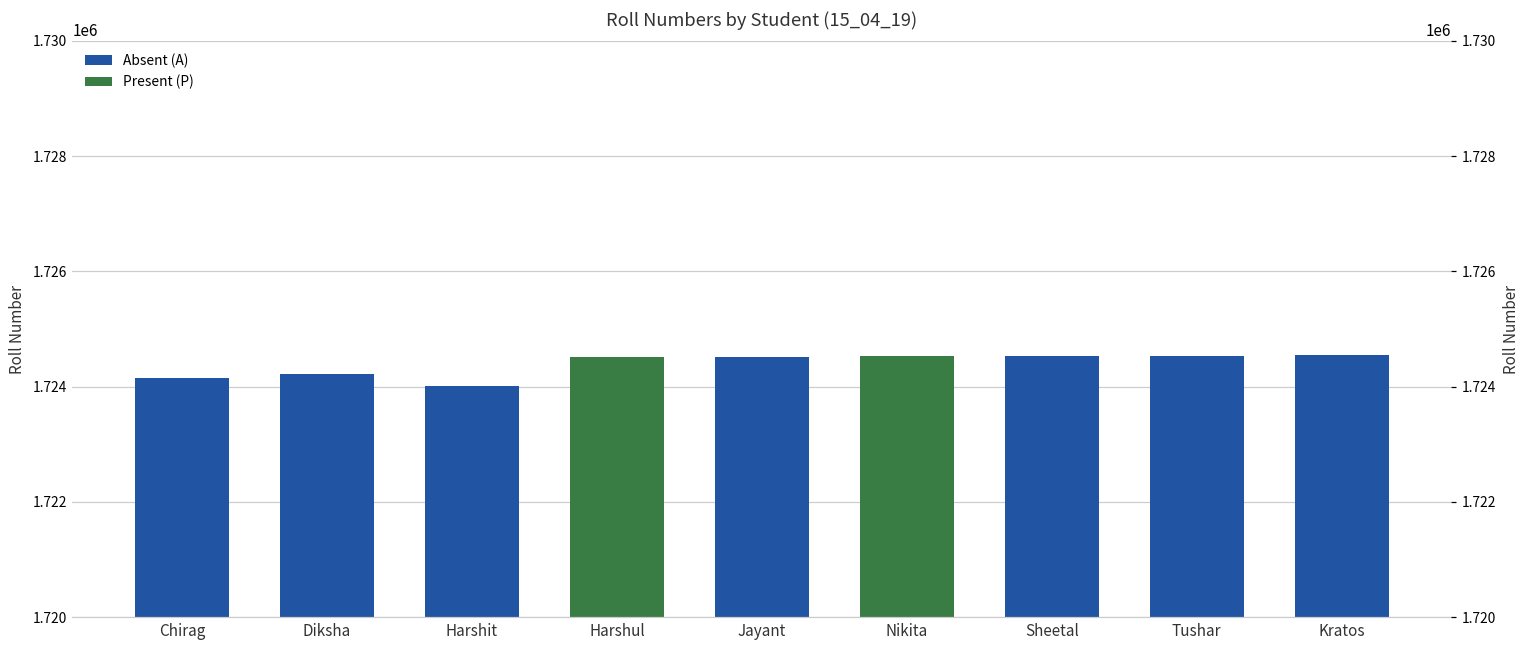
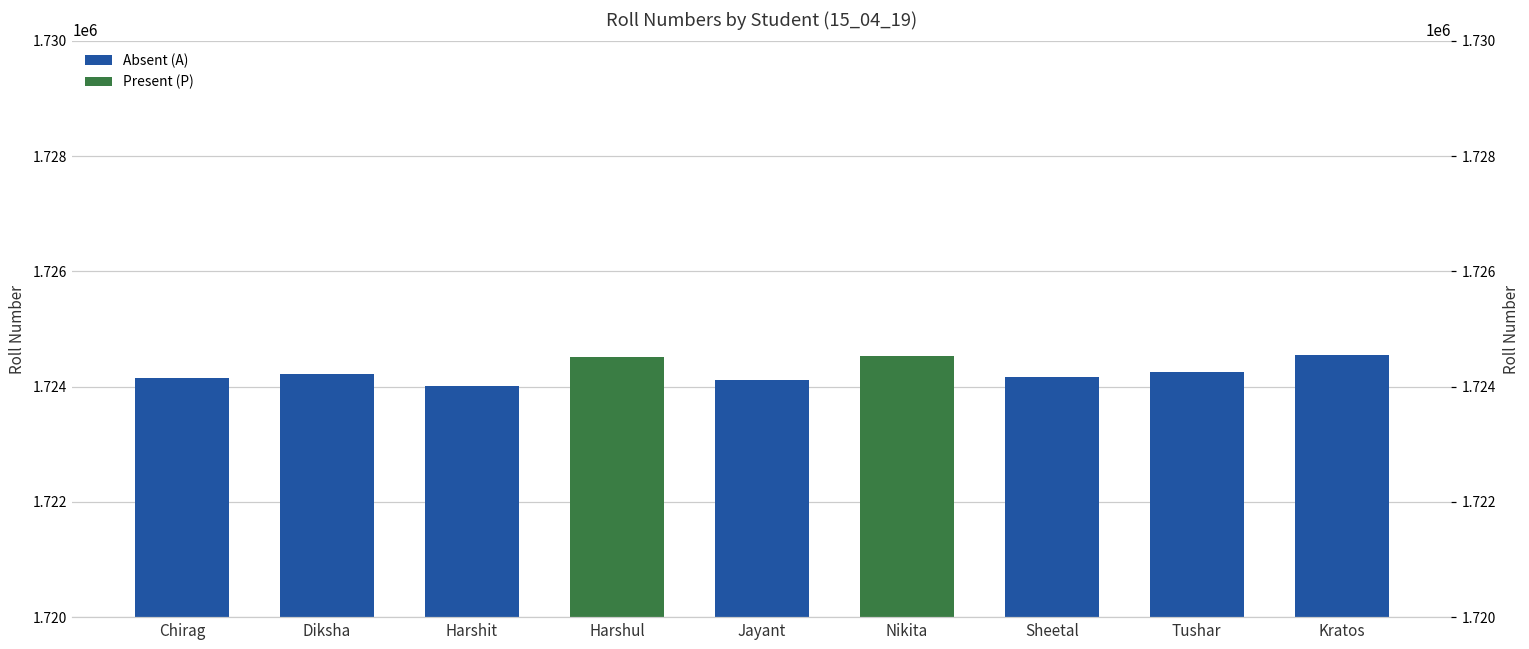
Jayant: 1724500 -> 1724100
Sheetal: 1724500 -> 1724200
Tushar: 1724500 -> 1724300
